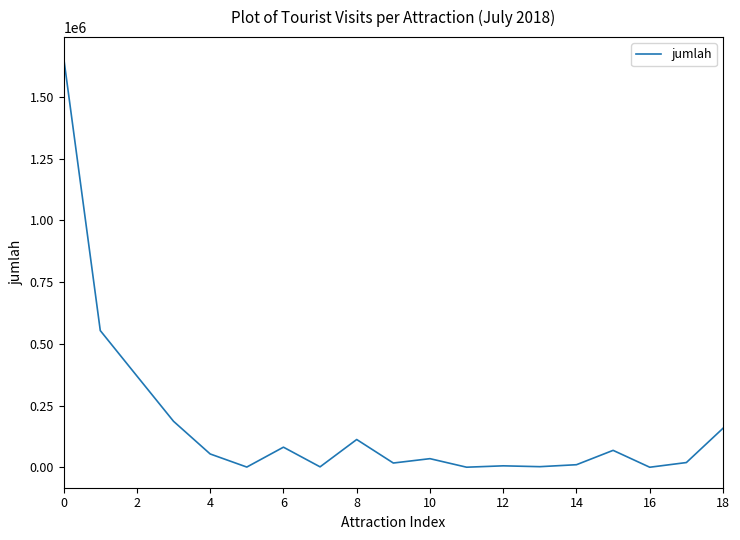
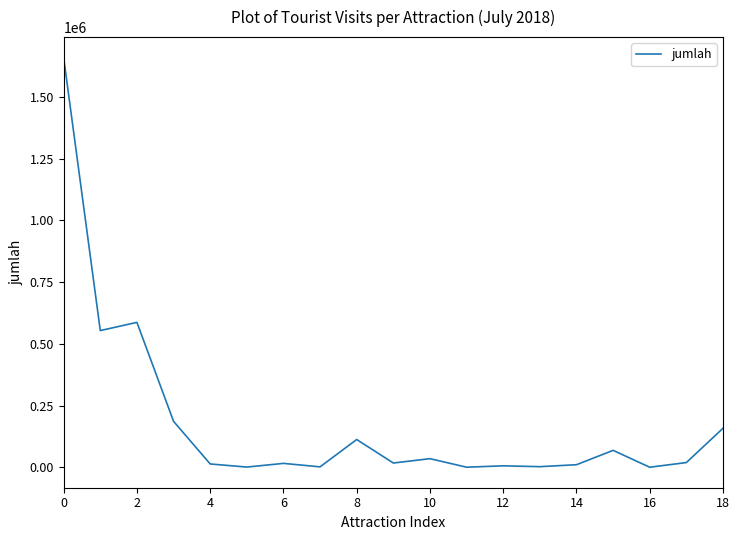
2: 370000 -> 590000
4: 50000 -> 10000
6: 80000 -> 20000
